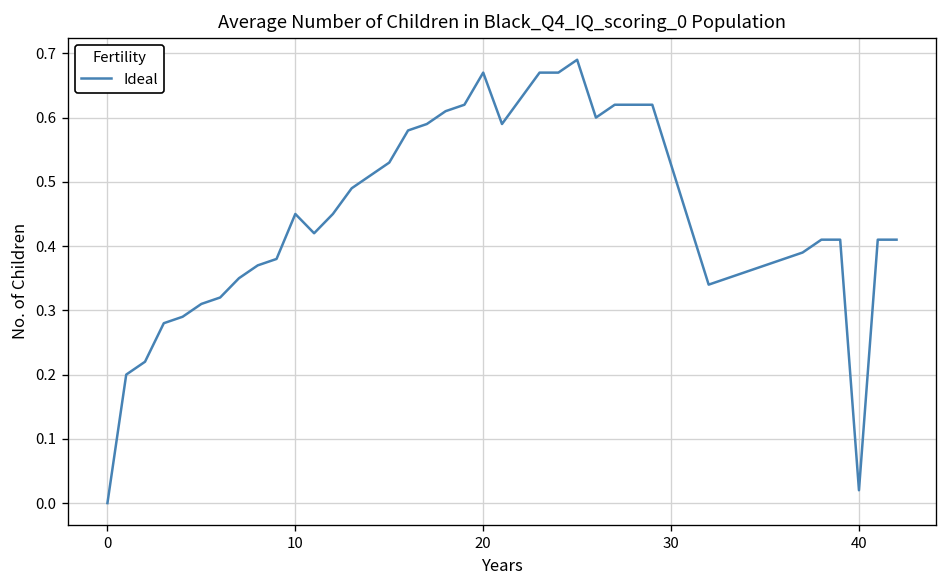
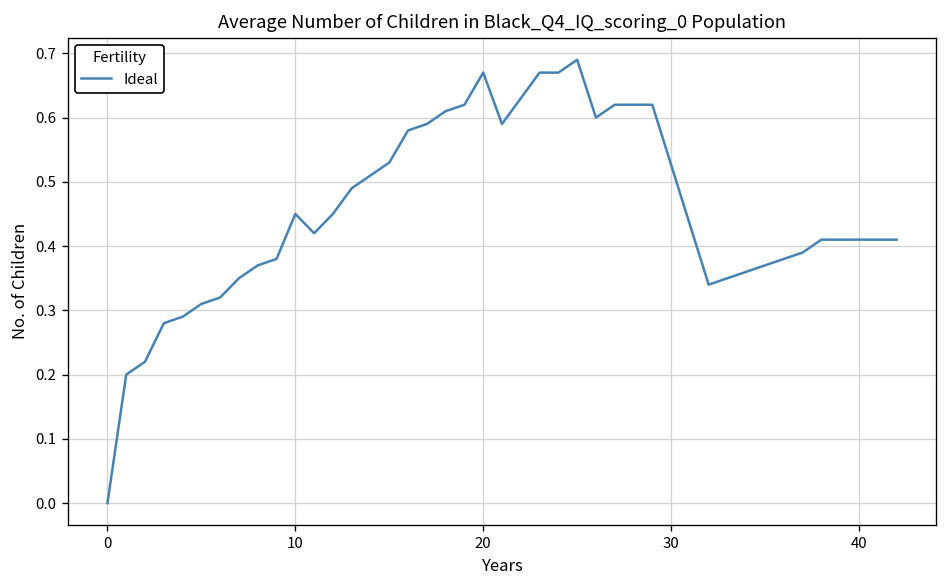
40: 0.02 -> 0.41
